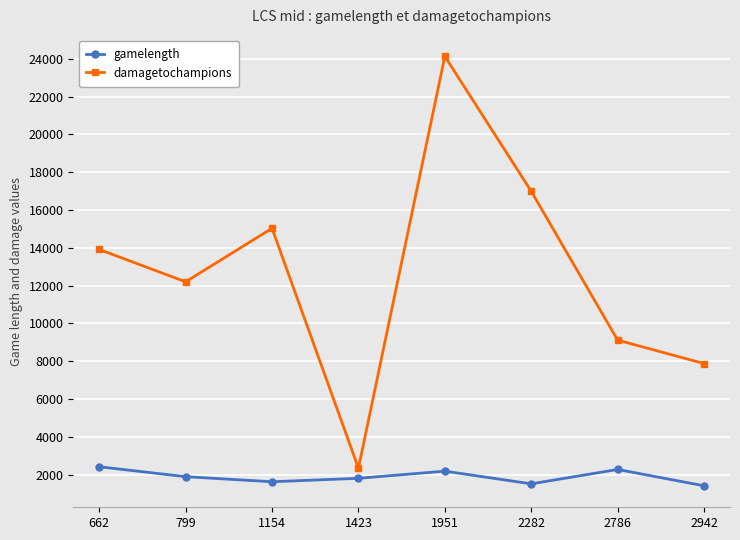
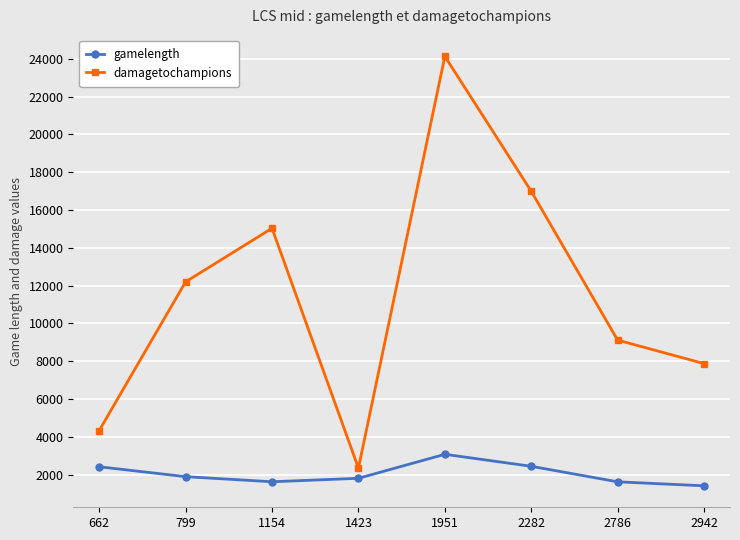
damagetochampions, 662: 13900 -> 4300
gamelength, 1951: 2200 -> 3100
gamelength, 2282: 1500 -> 2400
gamelength, 2786: 2300 -> 1600
